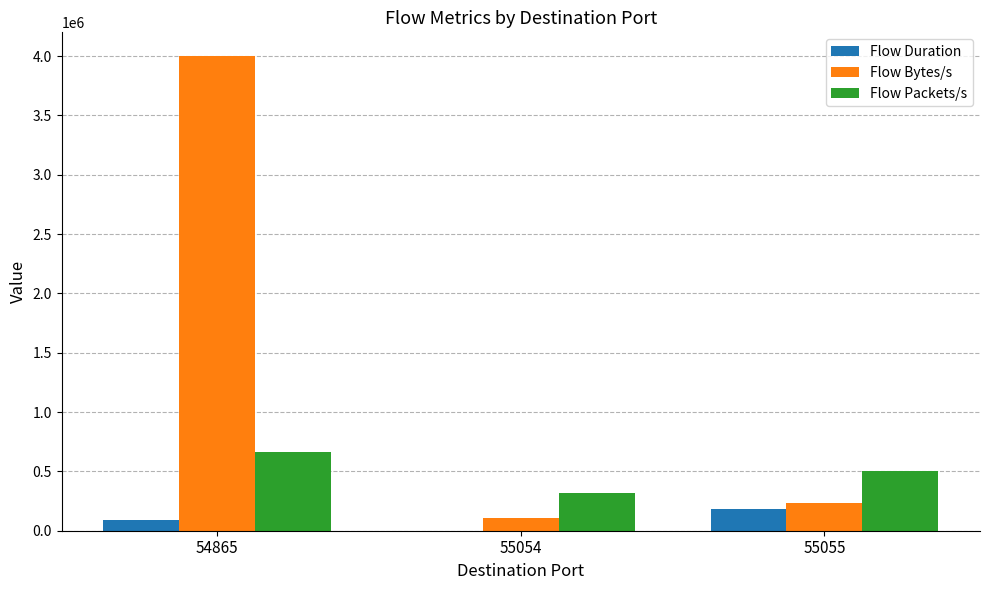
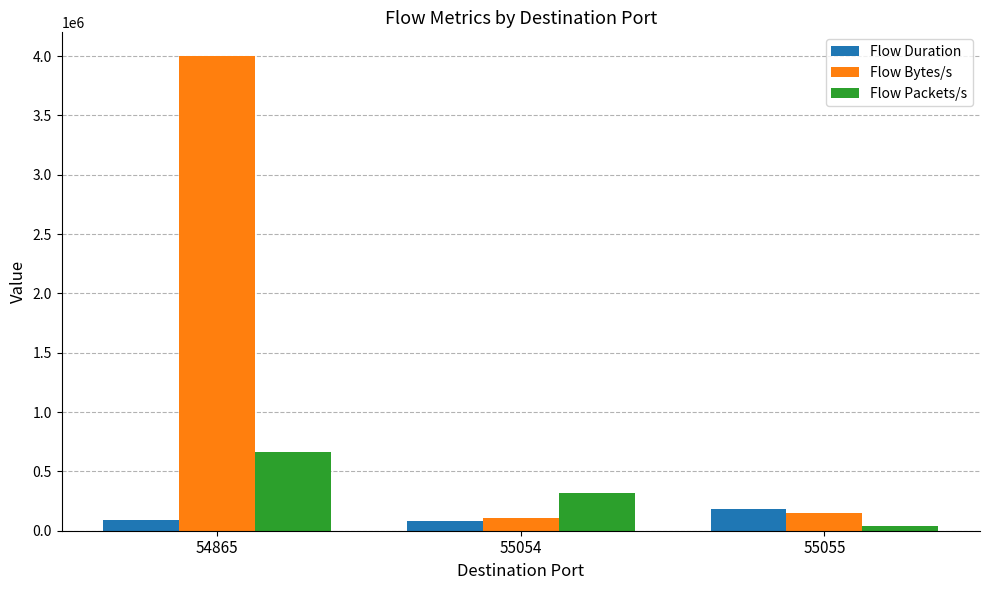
Flow Duration, 55054: 0 -> 80000
Flow Bytes/s, 55055: 230000 -> 150000
Flow Packets/s, 55055: 500000 -> 40000
